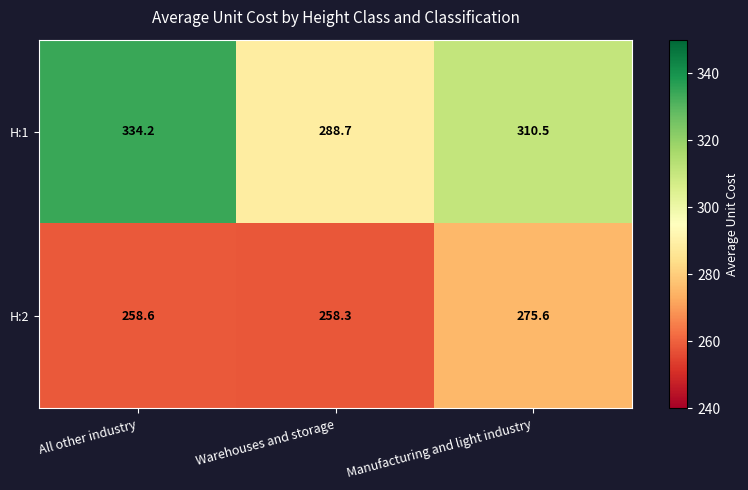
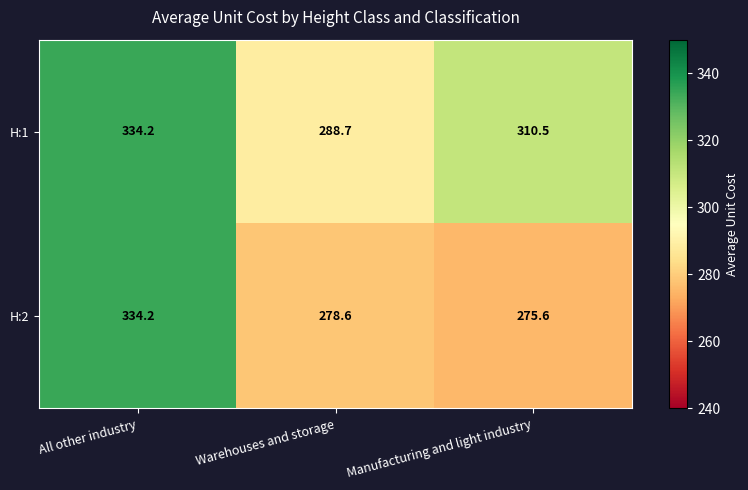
H:2, All other industry: 258.6 -> 334.2
H:2, Warehouses and storage: 258.3 -> 278.6
